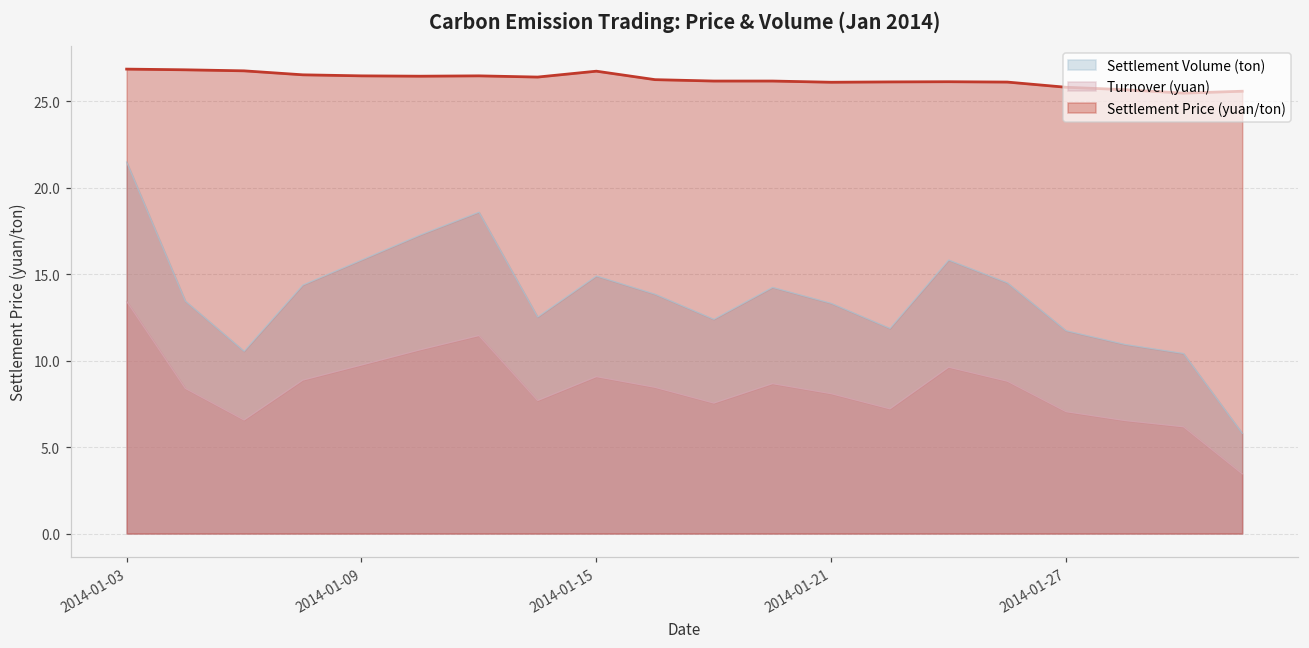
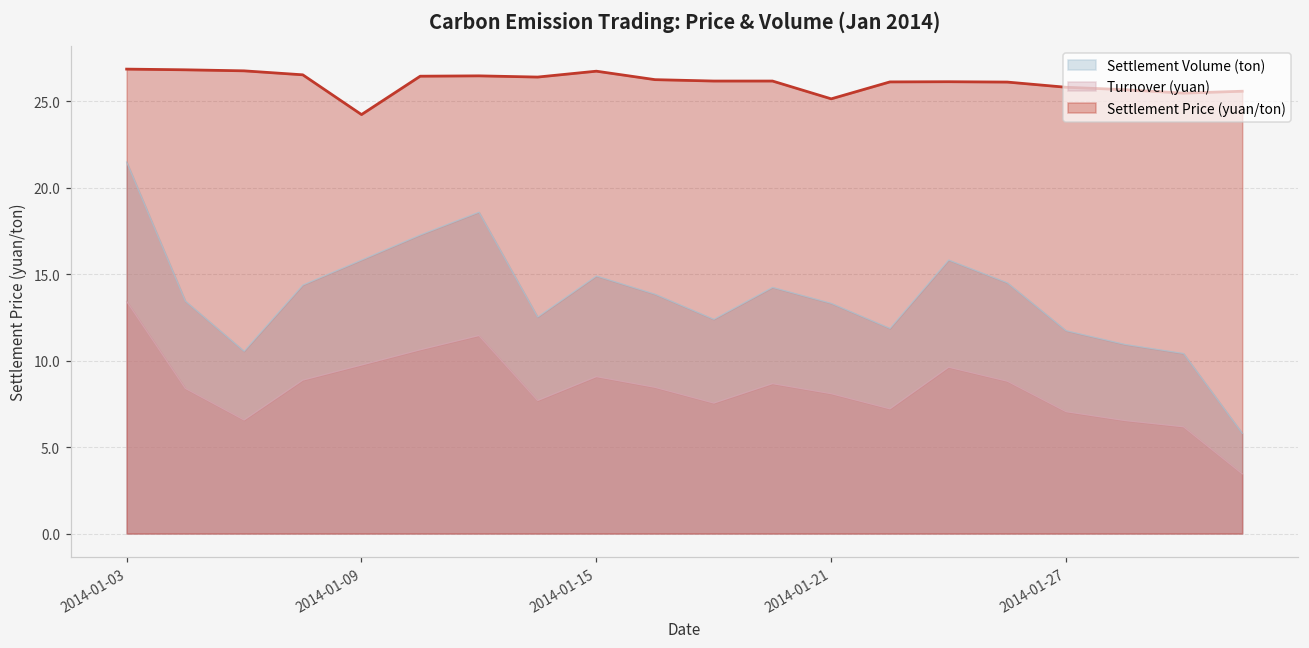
Settlement Price (yuan/ton), 2014-01-09: 26.5 -> 24.2
Settlement Price (yuan/ton), 2014-01-21: 26.1 -> 25.2
